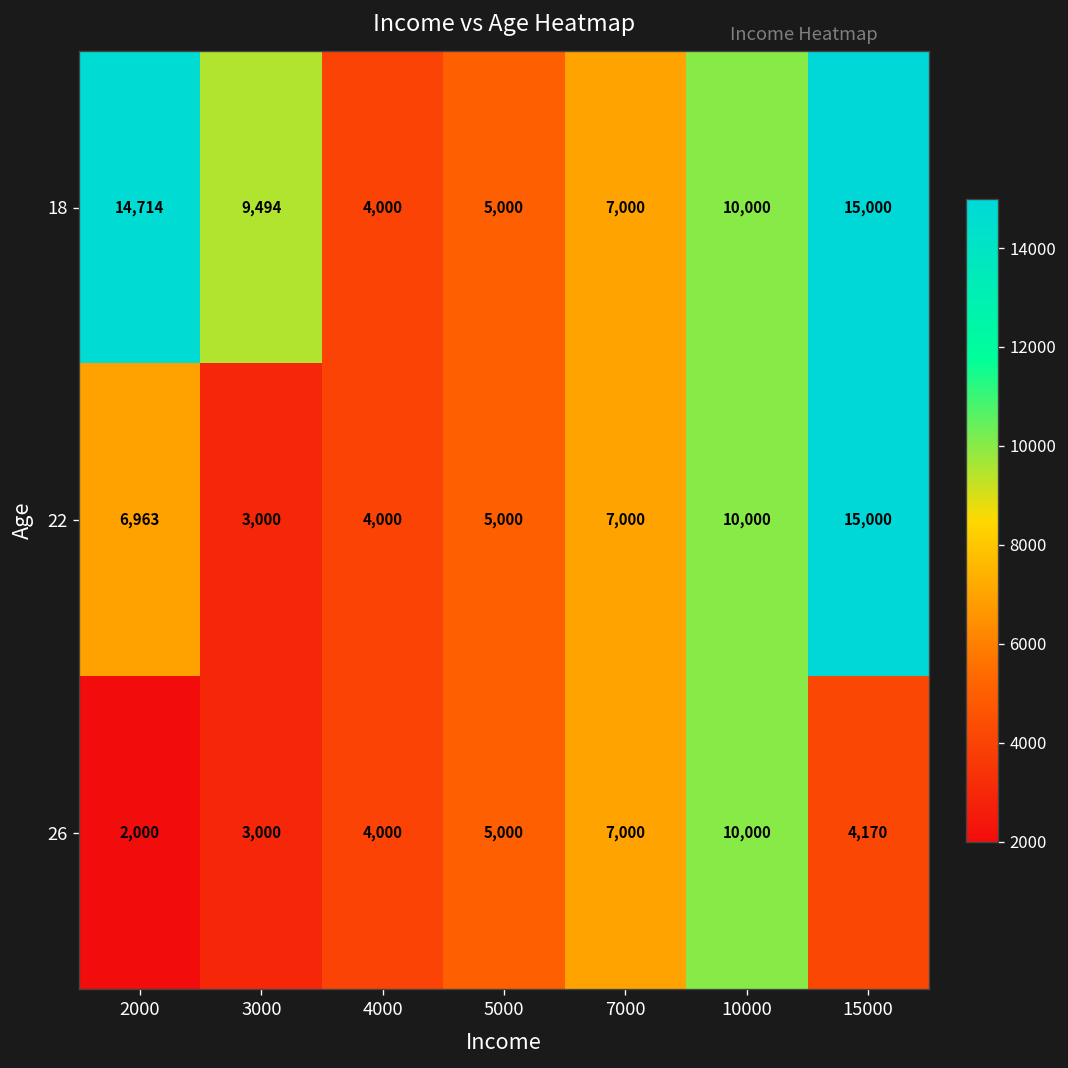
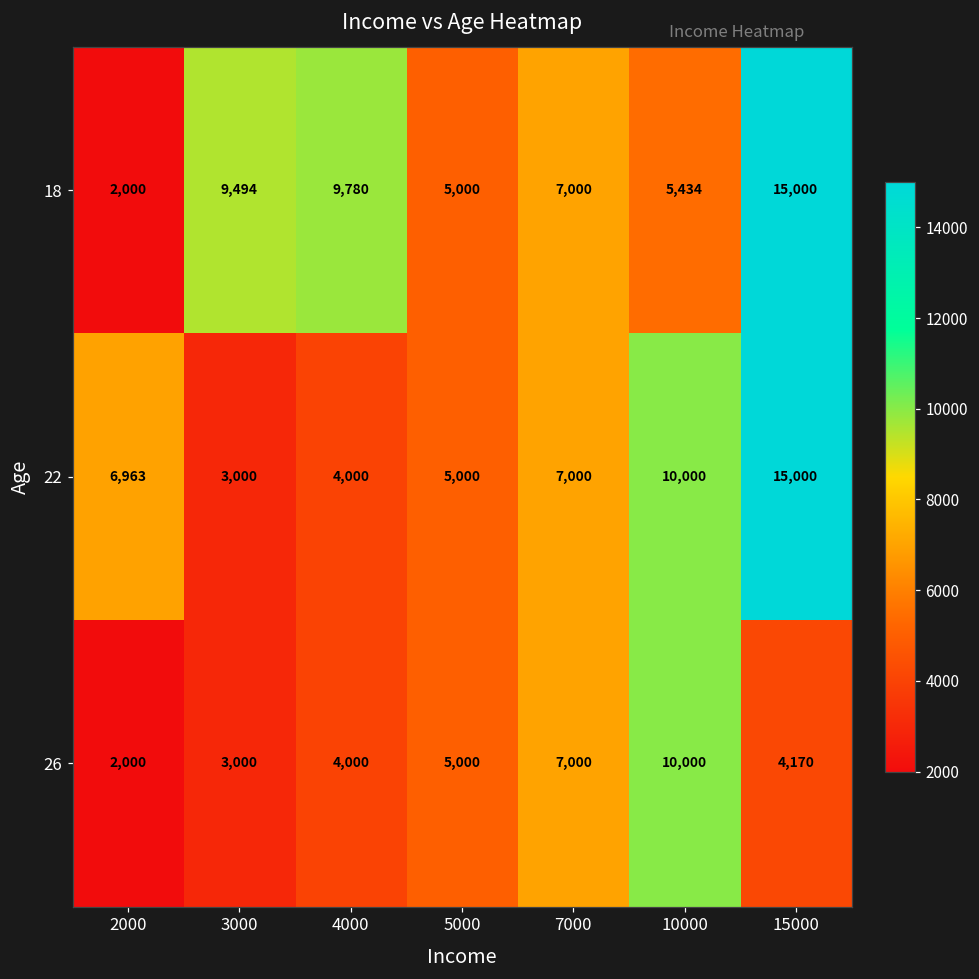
18, 2000: 14,714 -> 2,000
18, 4000: 4,000 -> 9,780
18, 10000: 10,000 -> 5,434
